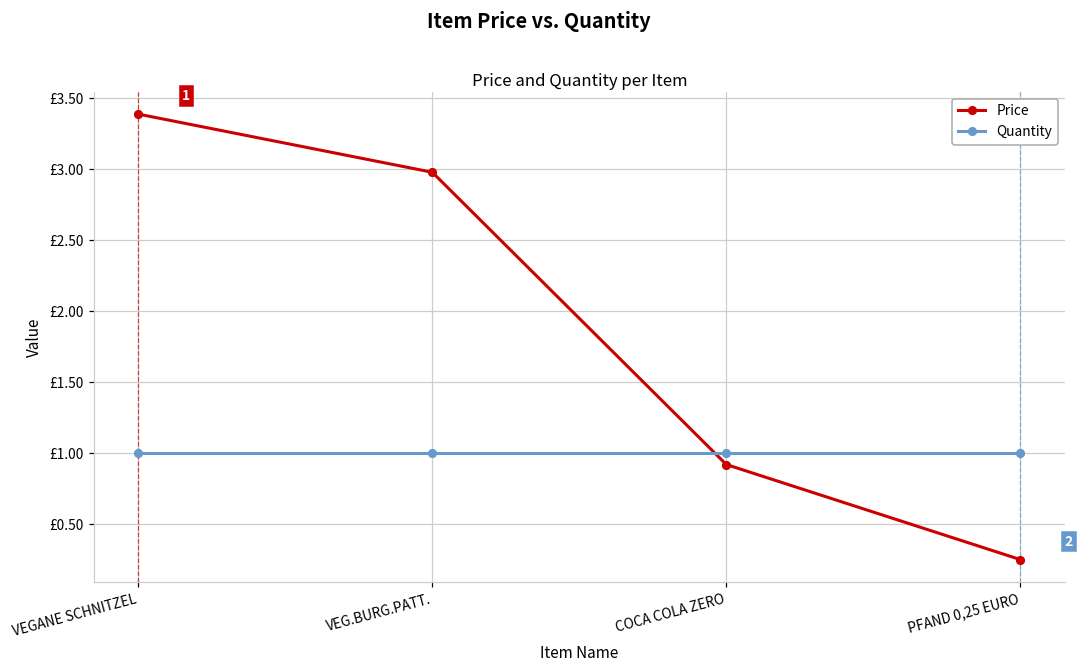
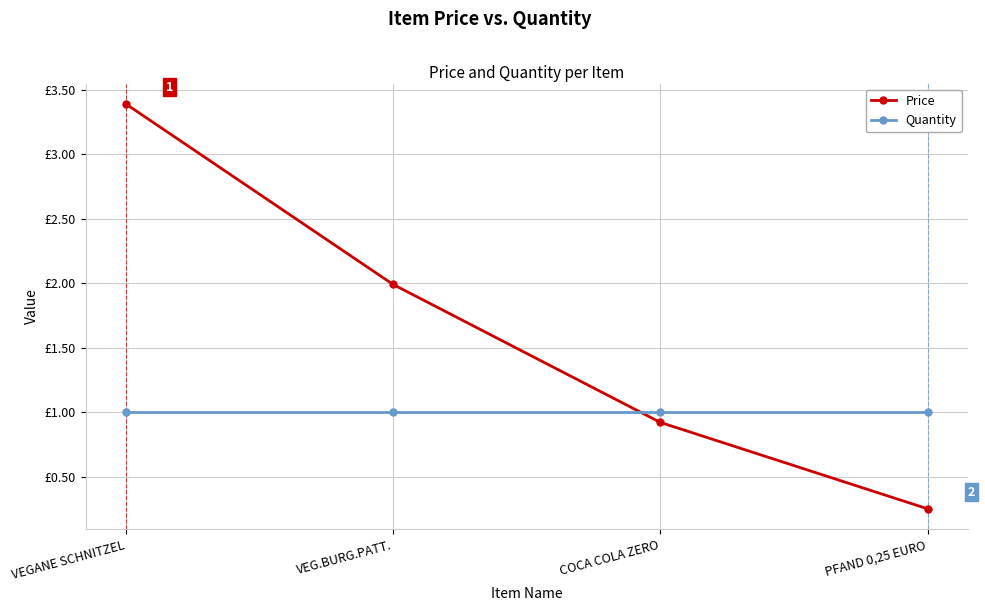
Price, VEG.BURG.PATT.: £2.98 -> £1.99
